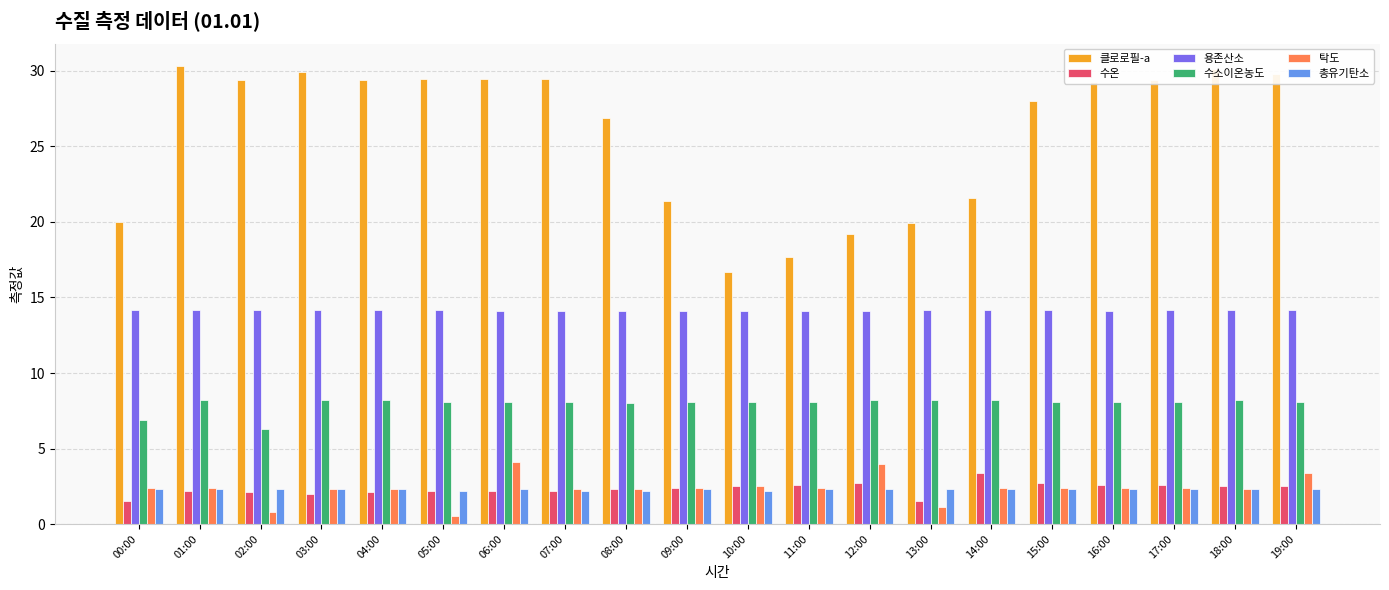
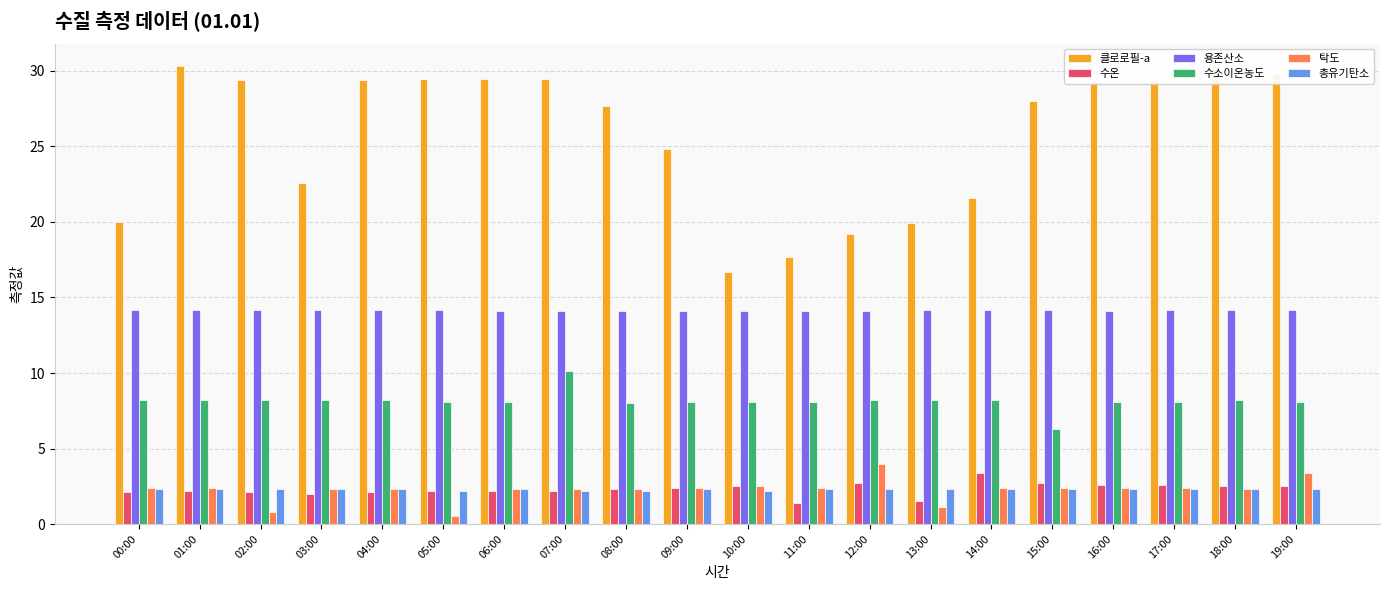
수온, 00:00: 1.5 -> 2.1
수소이온농도, 00:00: 6.9 -> 8.2
수소이온농도, 02:00: 6.3 -> 8.2
클로로필-a, 03:00: 29.9 -> 22.6
탁도, 06:00: 4.1 -> 2.3
수소이온농도, 07:00: 8.1 -> 10.1
클로로필-a, 08:00: 26.9 -> 27.7
클로로필-a, 09:00: 21.4 -> 24.8
수온, 11:00: 2.6 -> 1.4
수소이온농도, 15:00: 8.1 -> 6.3
